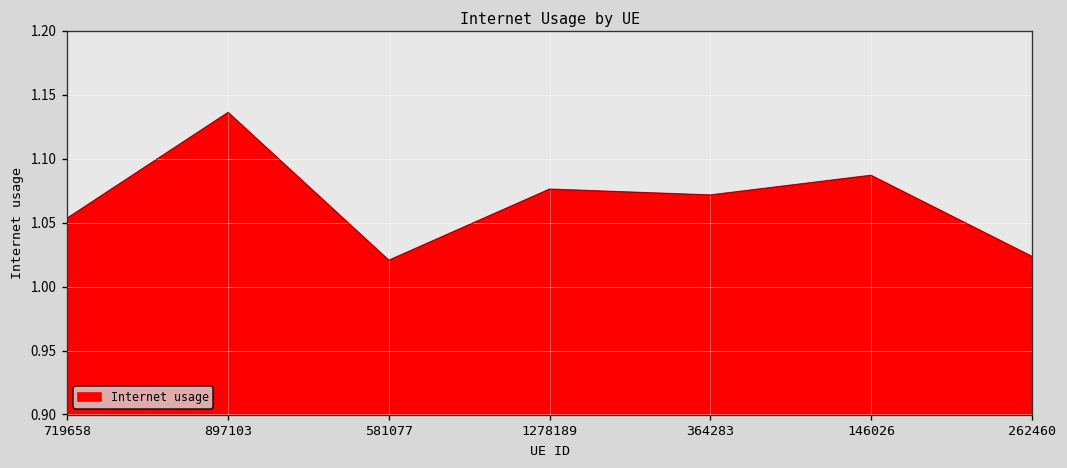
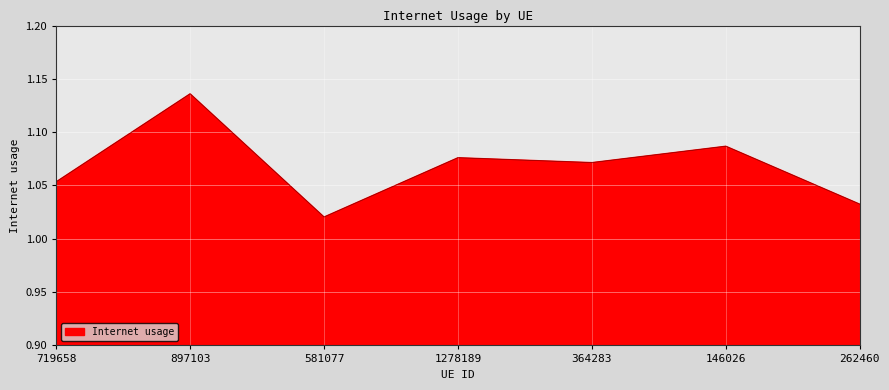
262460: 1.024 -> 1.032
